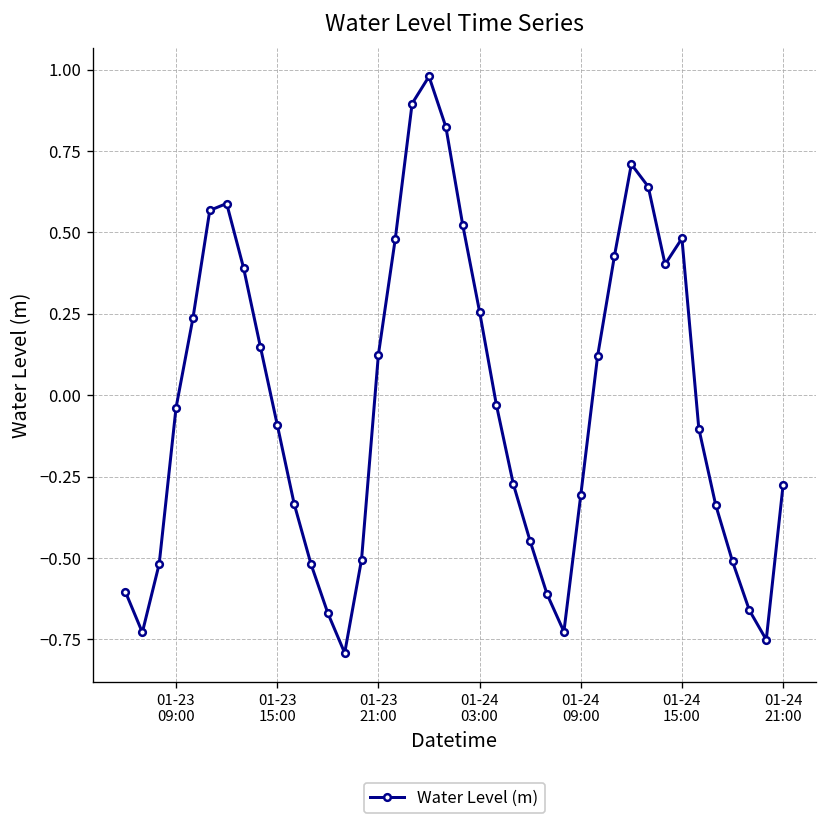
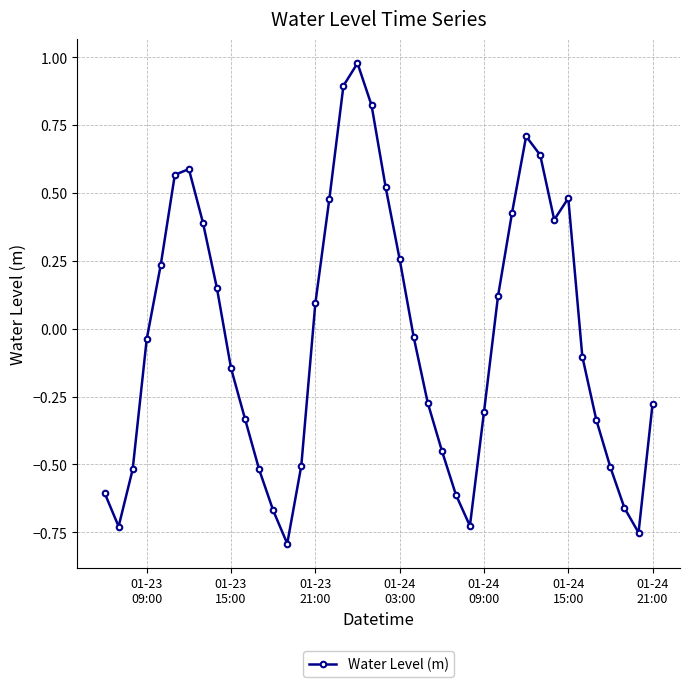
01-23 15:00: -0.09 -> -0.15
01-23 21:00: 0.12 -> 0.09
